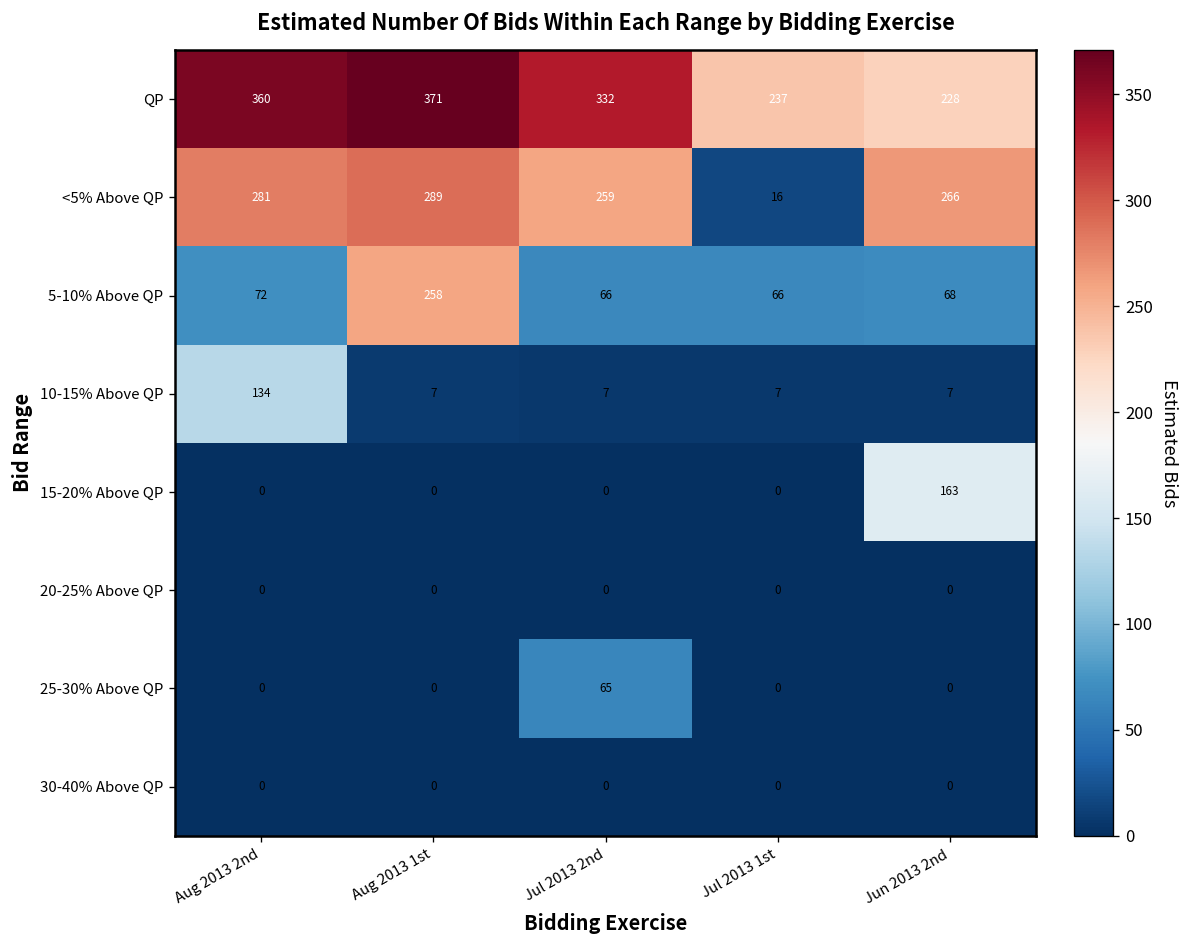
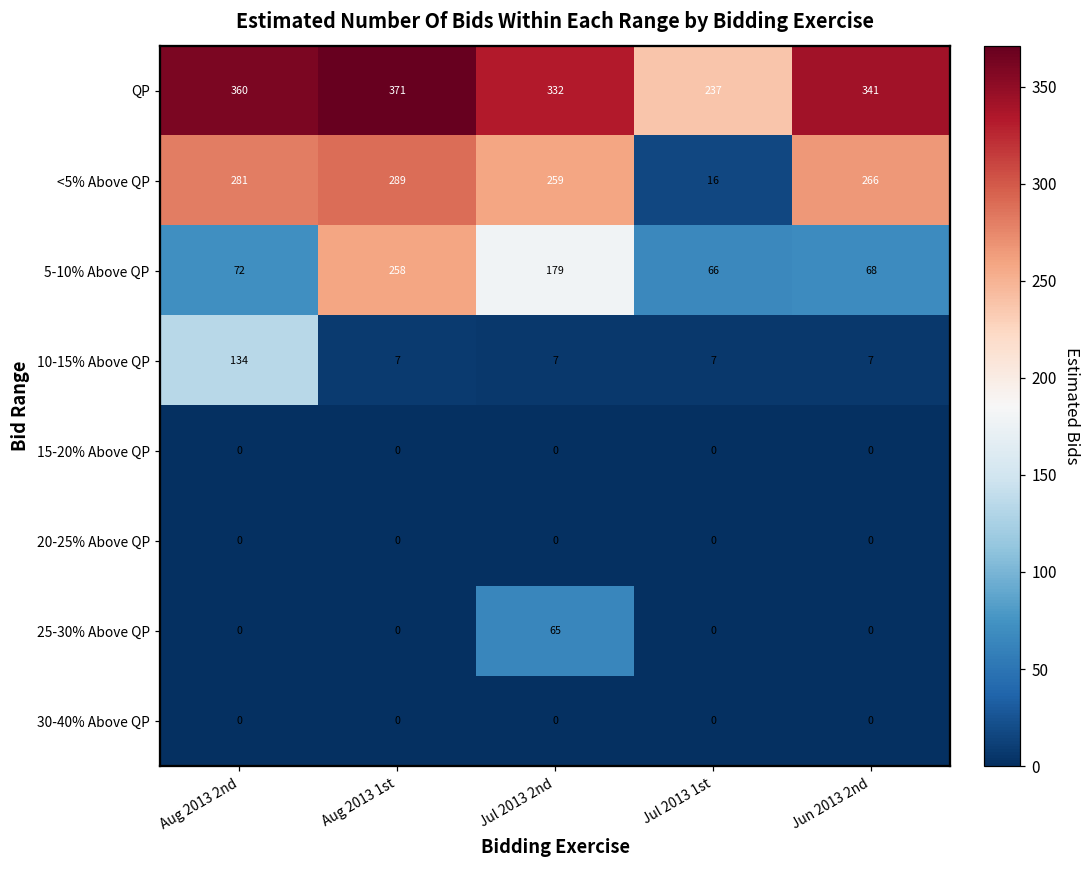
QP, Jun 2013 2nd: 228 -> 341
5-10% Above QP, Jul 2013 2nd: 66 -> 179
15-20% Above QP, Jun 2013 2nd: 163 -> 0
